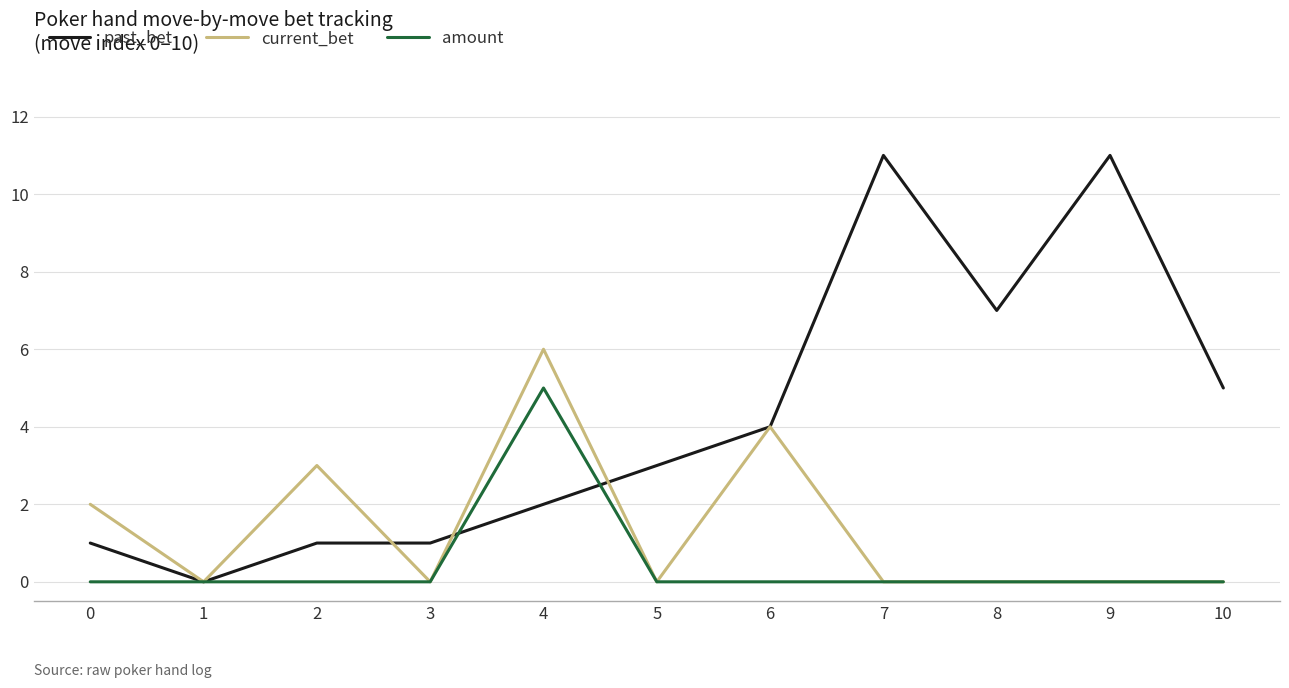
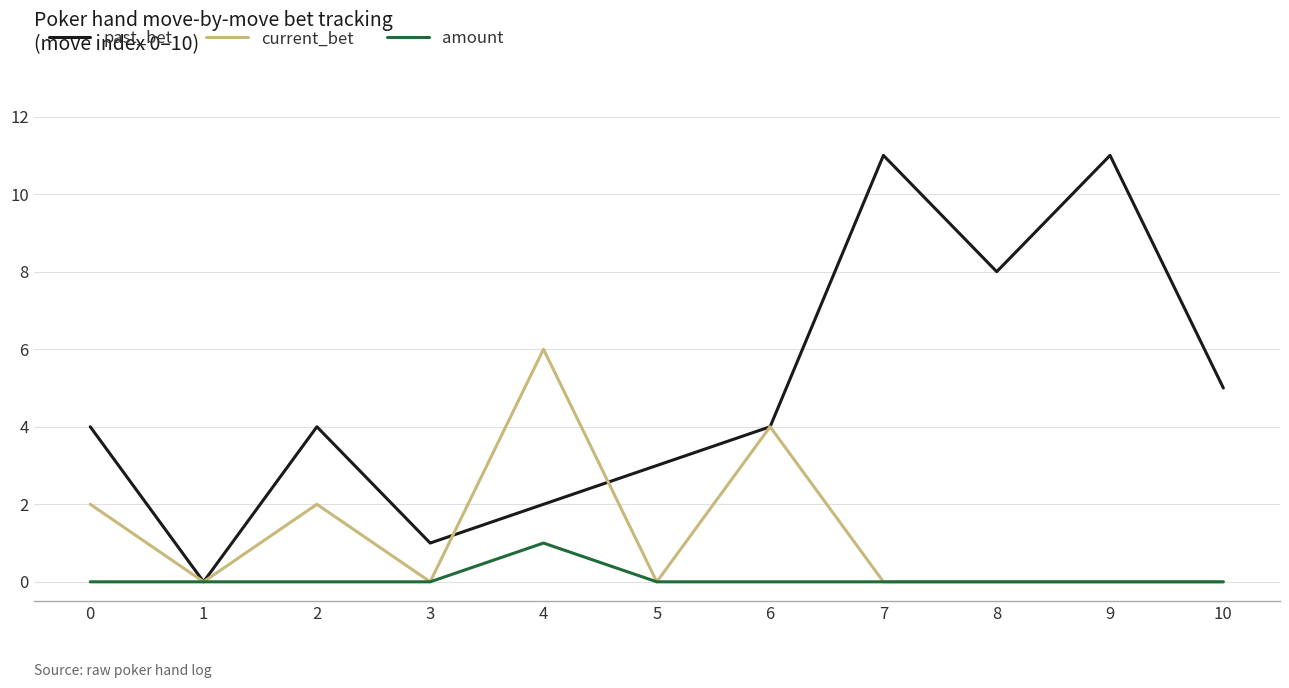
past_bet, 0: 1 -> 4
past_bet, 2: 1 -> 4
current_bet, 2: 3 -> 2
amount, 4: 5 -> 1
past_bet, 8: 7 -> 8
